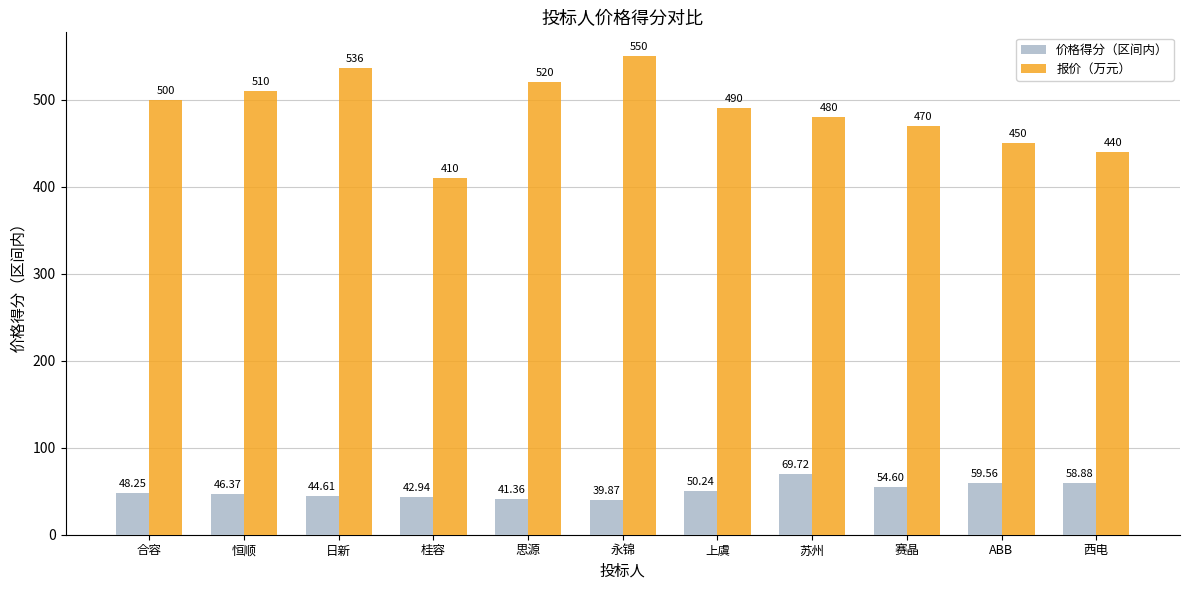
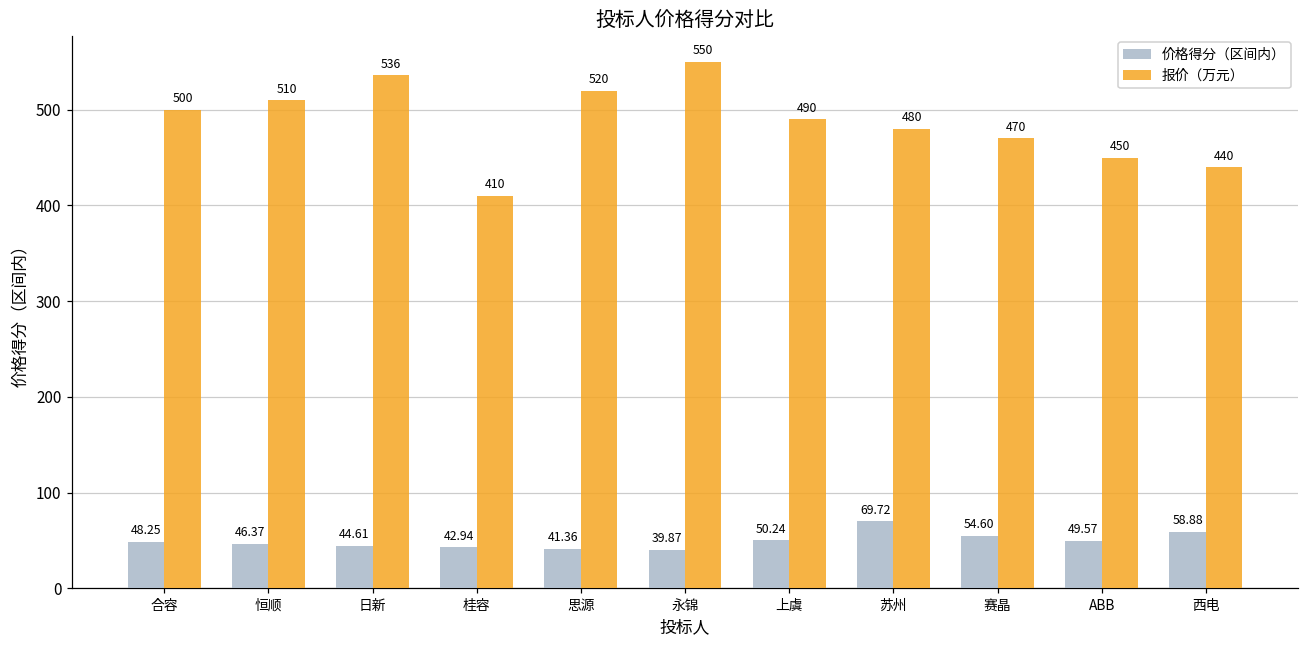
价格得分（区间内）, ABB: 59.56 -> 49.57
